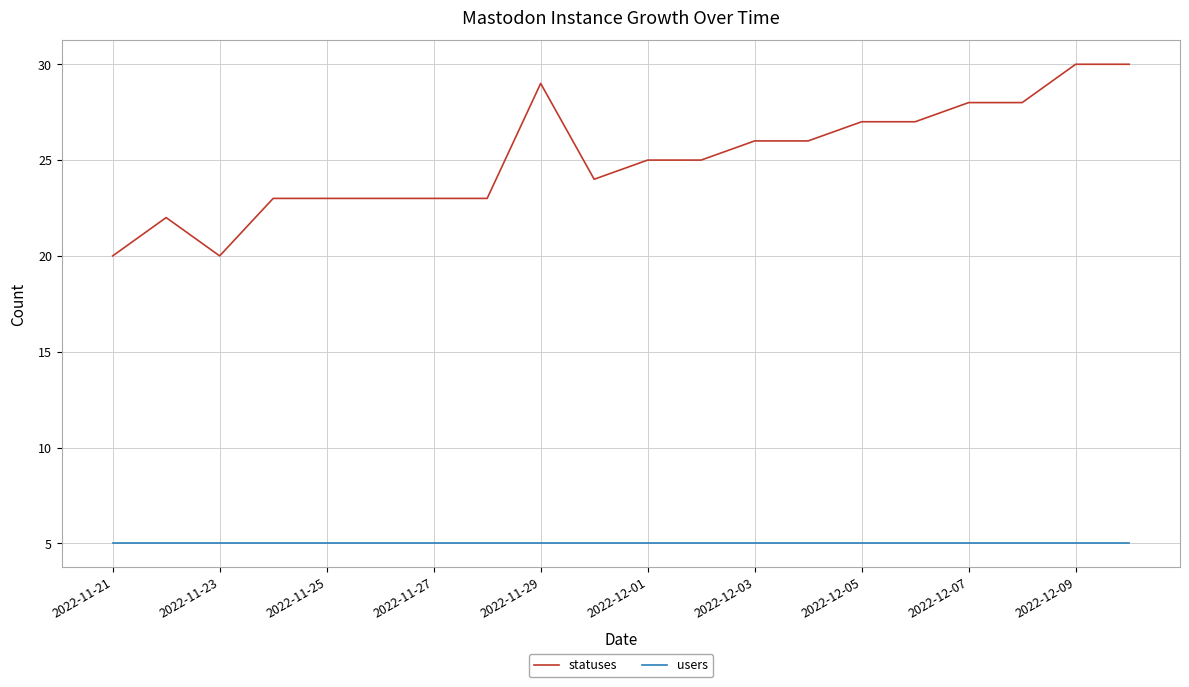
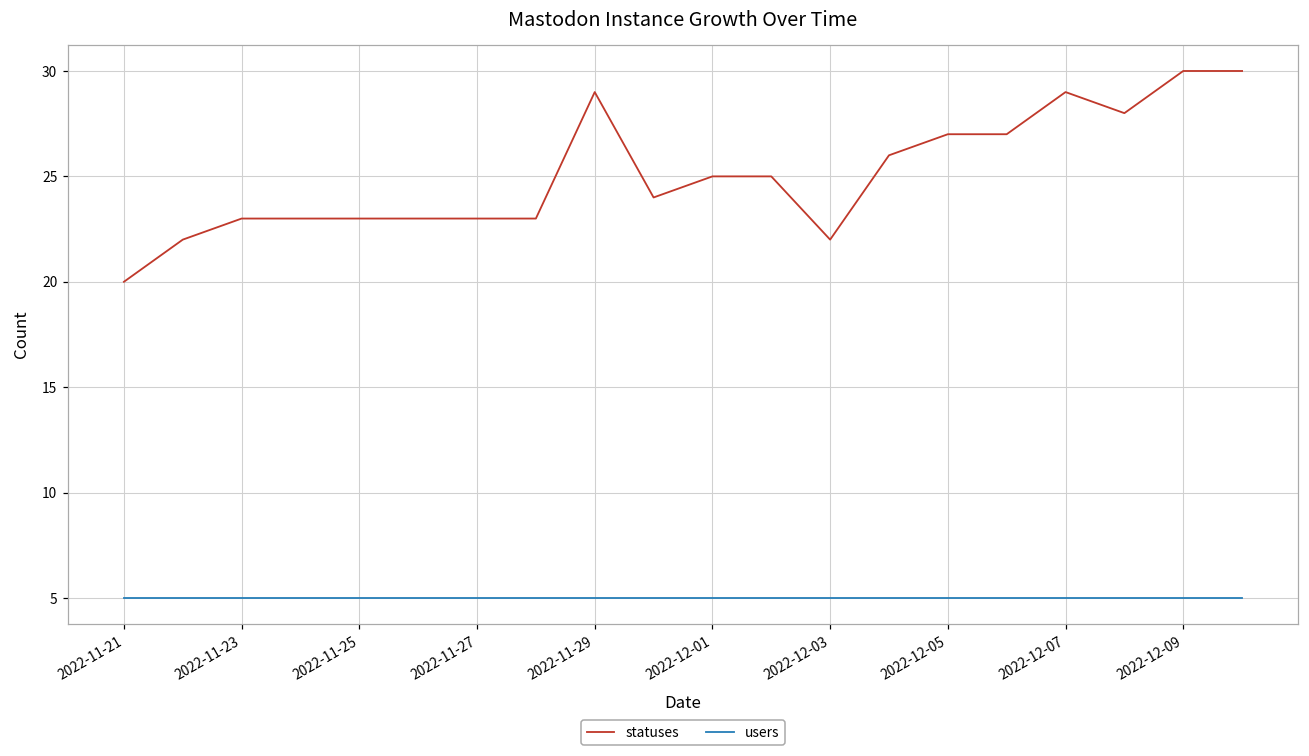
statuses, 2022-11-23: 20 -> 23
statuses, 2022-12-03: 26 -> 22
statuses, 2022-12-07: 28 -> 29
